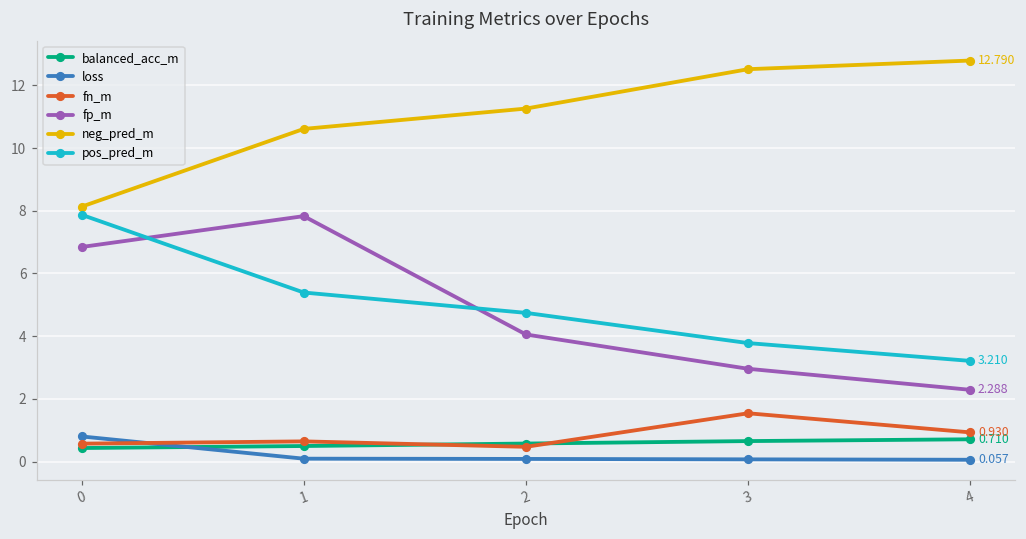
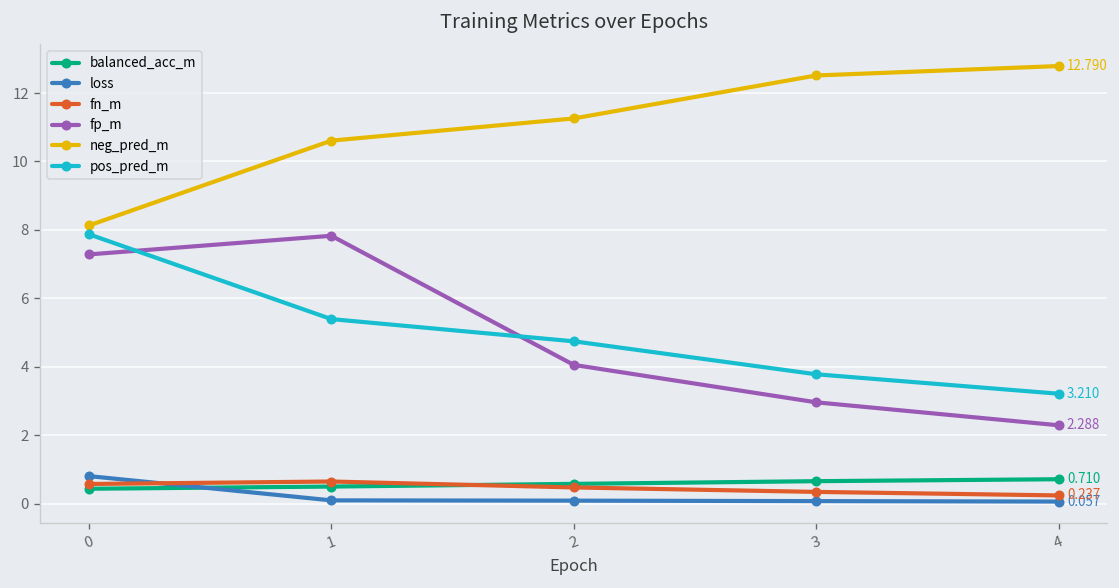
fp_m, 0: 6.8 -> 7.3
fn_m, 3: 1.5 -> 0.3
fn_m, 4: 0.930 -> 0.237
